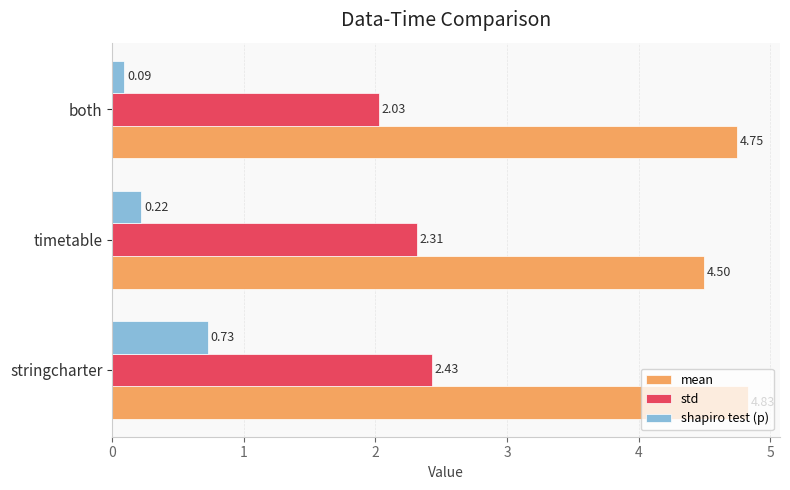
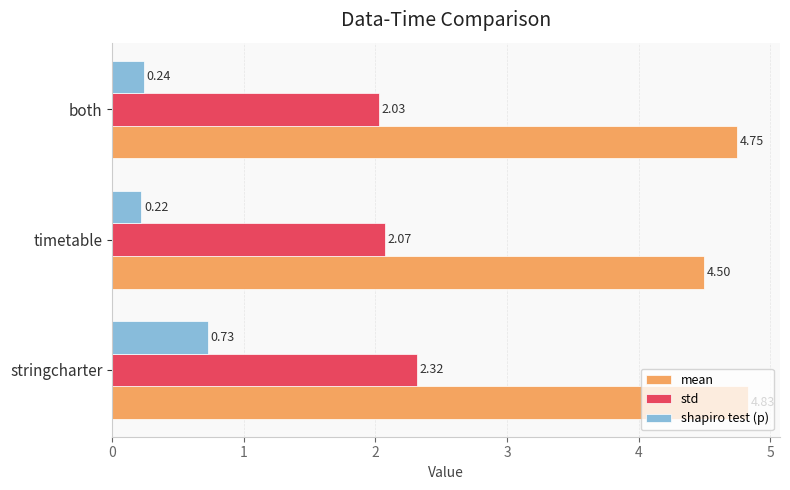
shapiro test (p), both: 0.09 -> 0.24
std, timetable: 2.31 -> 2.07
std, stringcharter: 2.43 -> 2.32
